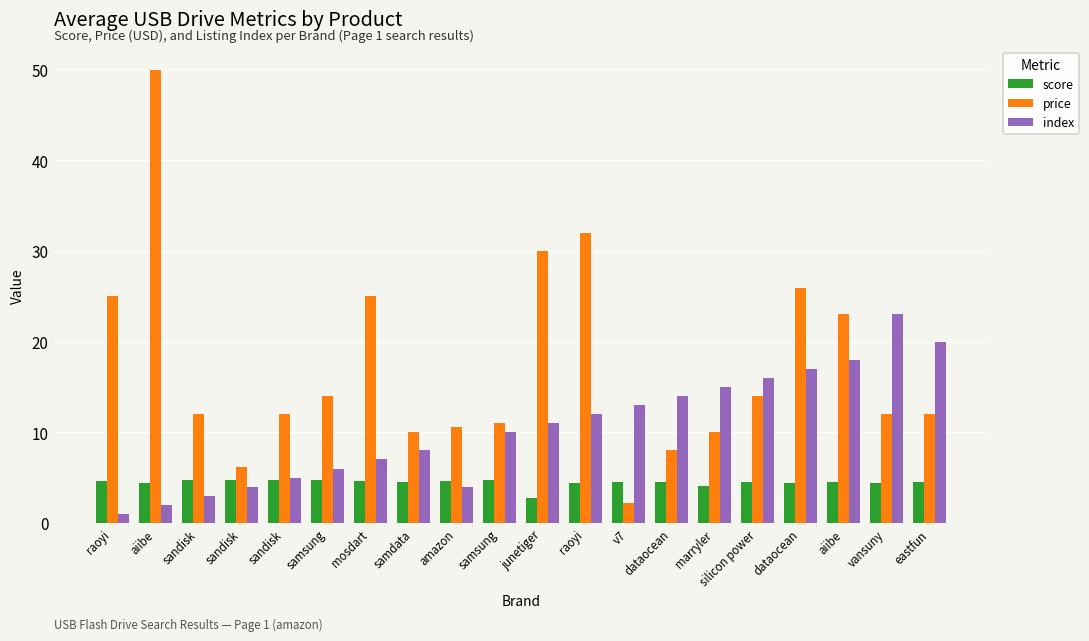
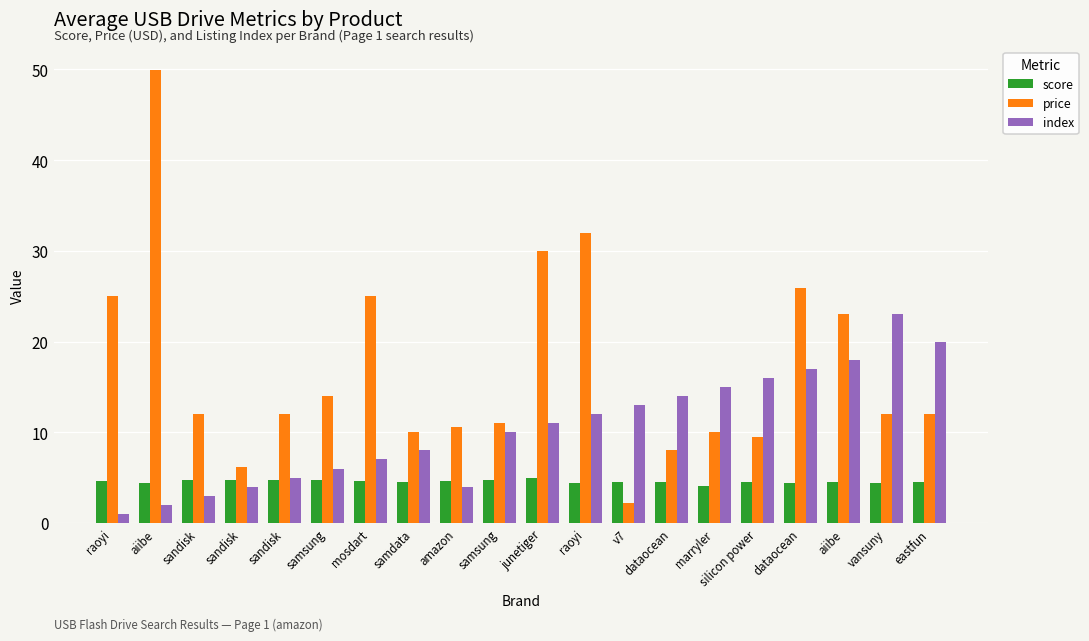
score, junetiger: 3 -> 5
price, silicon power: 14 -> 9
